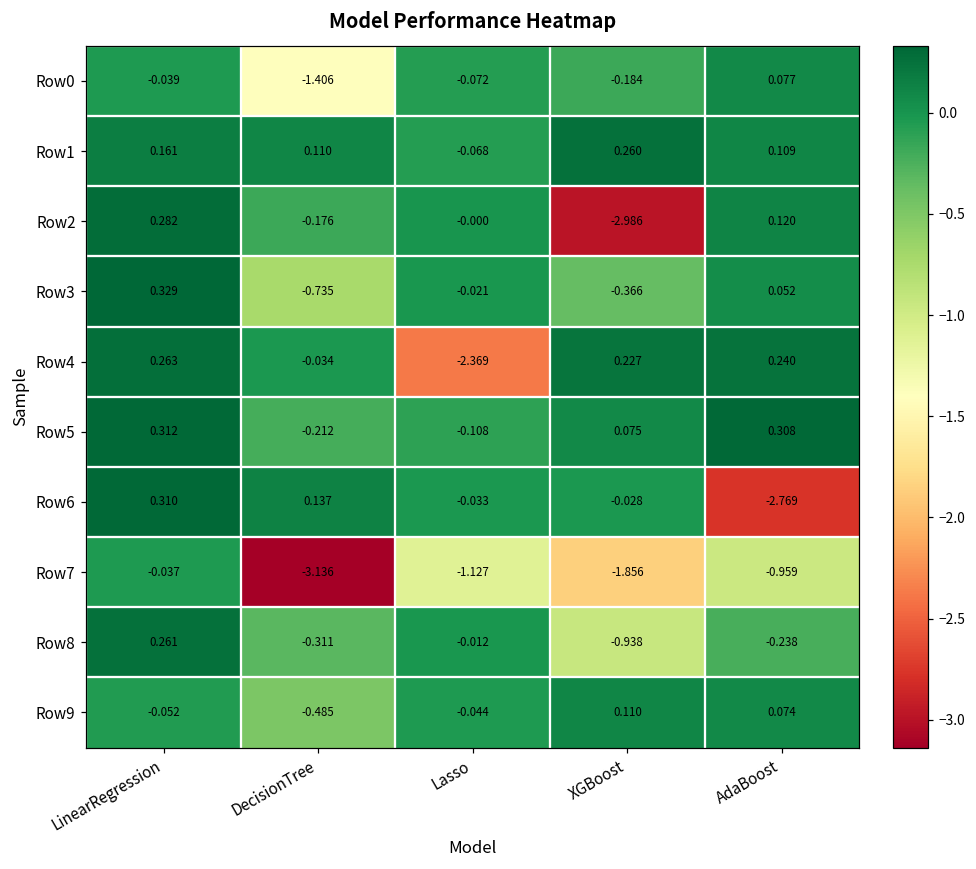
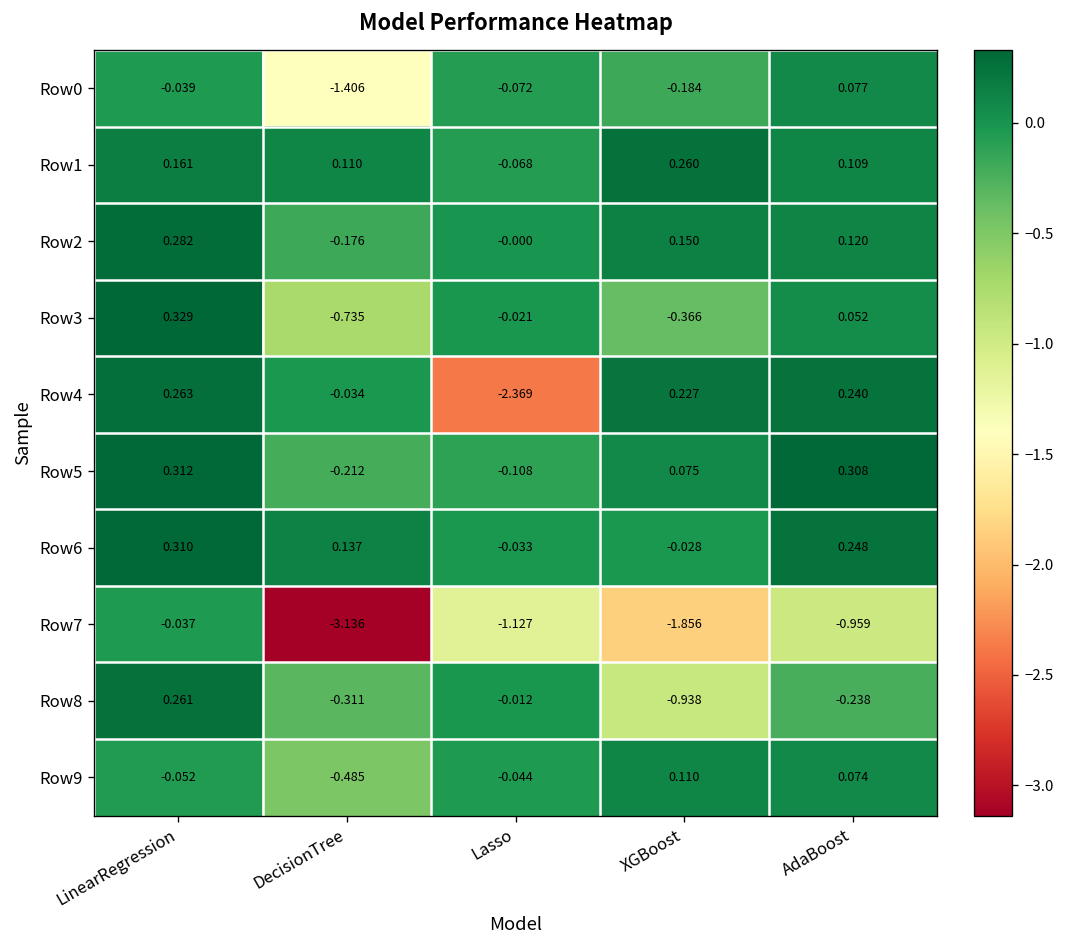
Row2, XGBoost: -2.986 -> 0.150
Row6, AdaBoost: -2.769 -> 0.248
